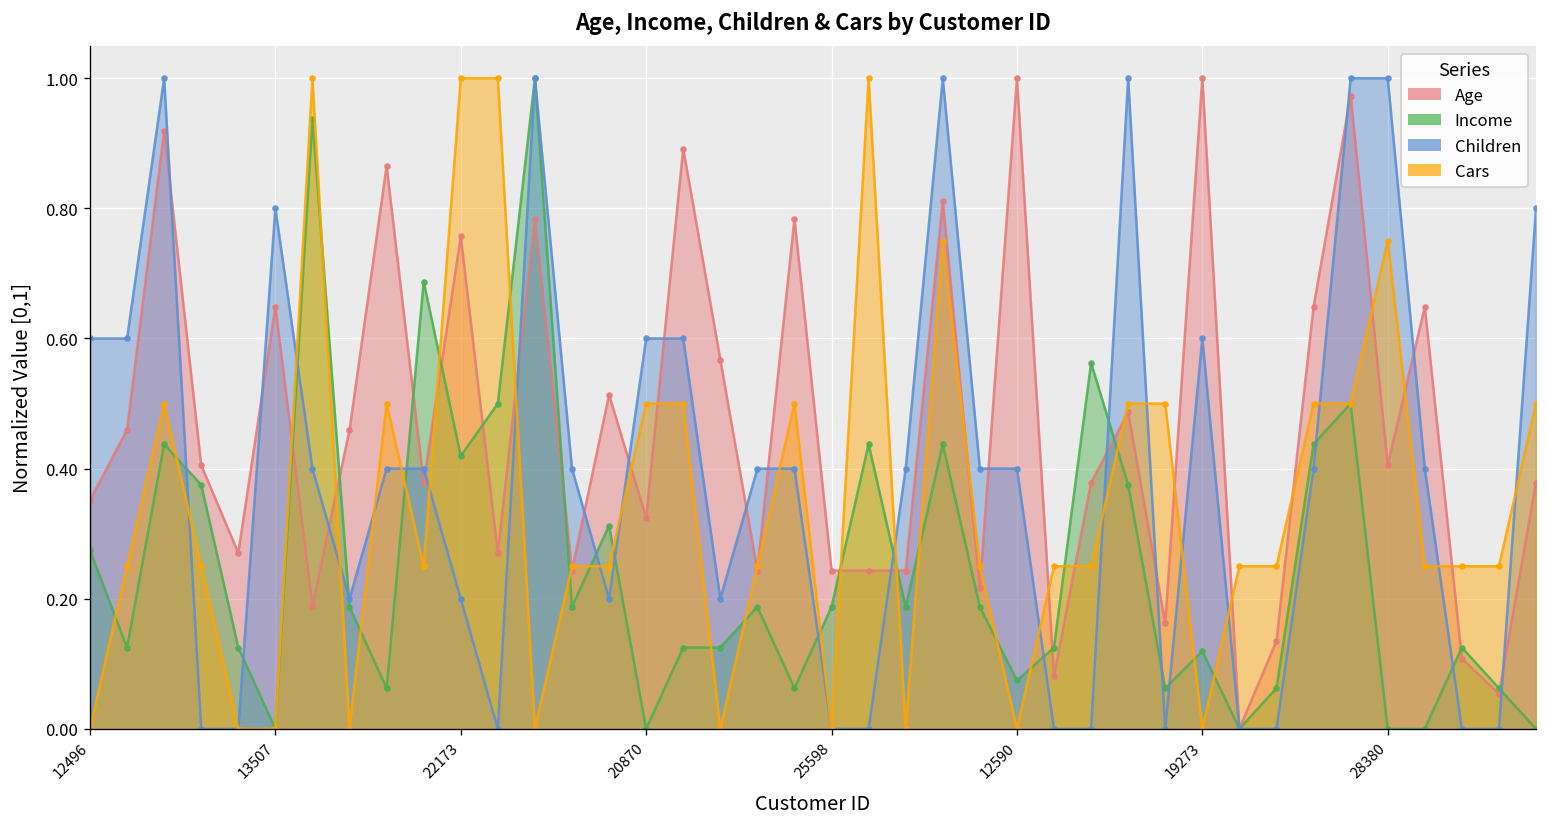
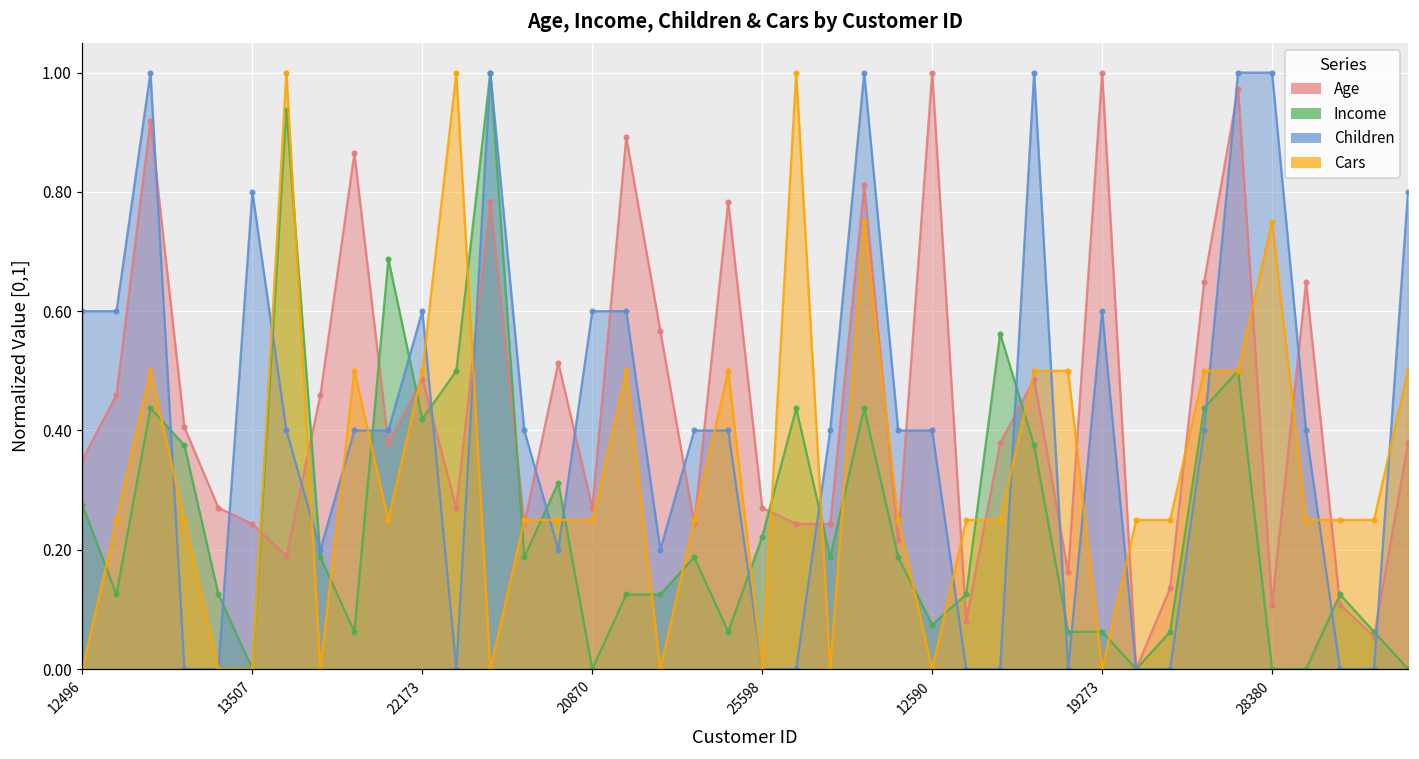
Age, 13507: 0.65 -> 0.24
Age, 22173: 0.76 -> 0.49
Children, 22173: 0.20 -> 0.60
Cars, 22173: 1.00 -> 0.50
Age, 20870: 0.32 -> 0.27
Cars, 20870: 0.50 -> 0.25
Age, 25598: 0.24 -> 0.27
Income, 25598: 0.19 -> 0.22
Income, 19273: 0.12 -> 0.06
Age, 28380: 0.41 -> 0.11
